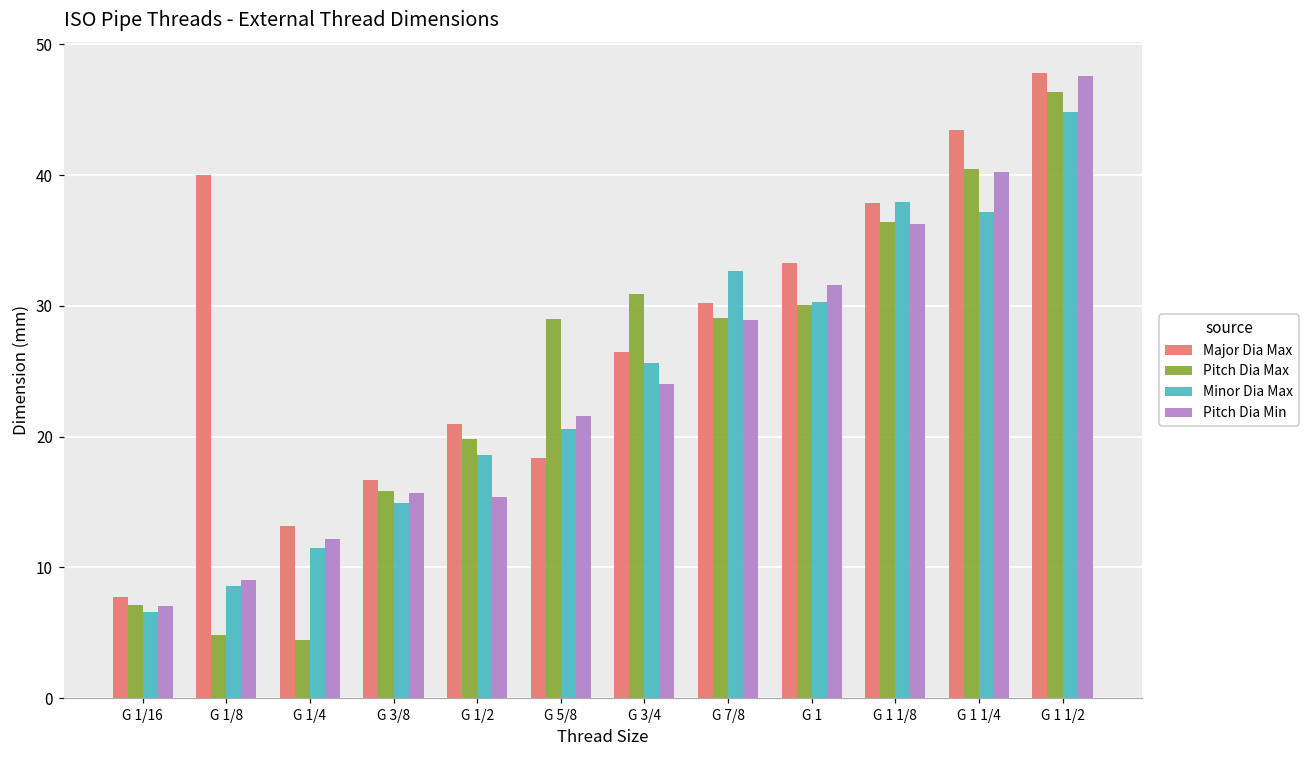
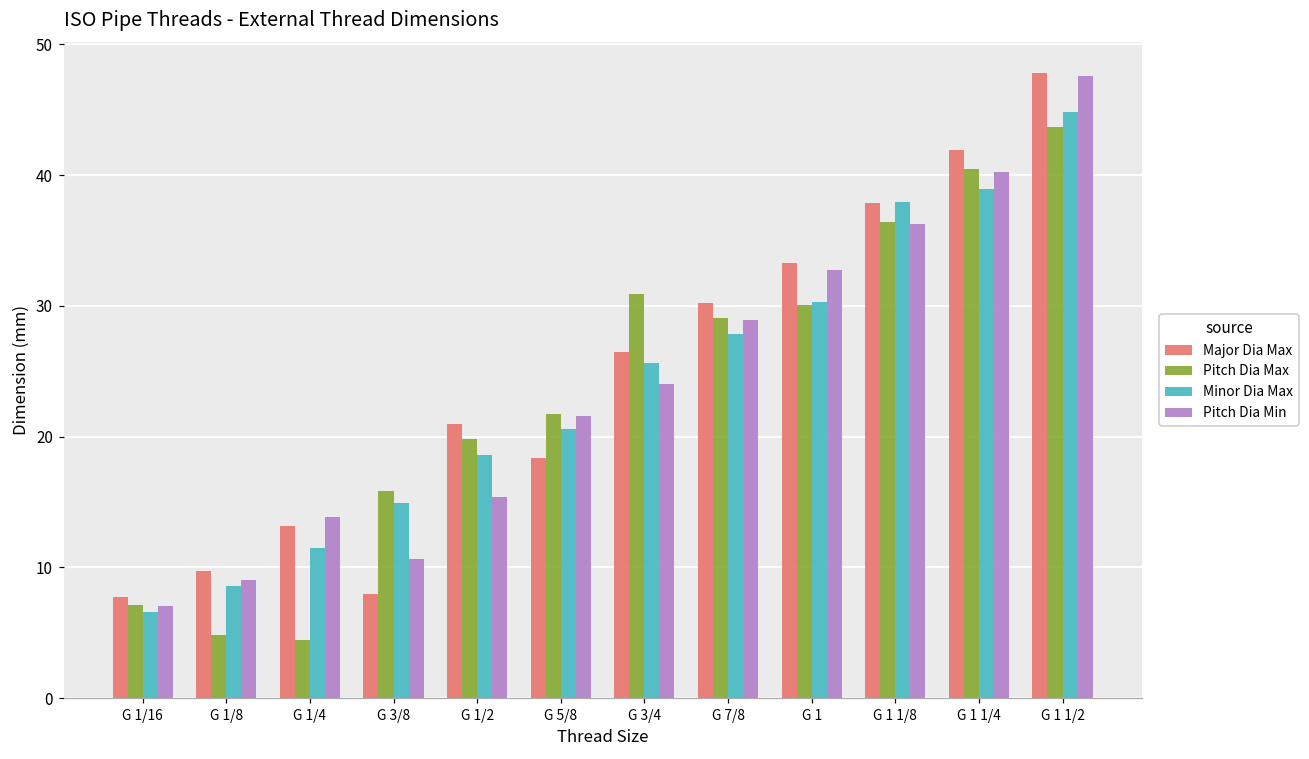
Major Dia Max, G 1/8: 40.0 -> 9.7
Pitch Dia Min, G 1/4: 12.2 -> 13.8
Major Dia Max, G 3/8: 16.7 -> 8.0
Pitch Dia Min, G 3/8: 15.7 -> 10.6
Pitch Dia Max, G 5/8: 29.0 -> 21.7
Minor Dia Max, G 7/8: 32.7 -> 27.9
Pitch Dia Min, G 1: 31.6 -> 32.7
Major Dia Max, G 1 1/4: 43.5 -> 41.9
Minor Dia Max, G 1 1/4: 37.2 -> 39.0
Pitch Dia Max, G 1 1/2: 46.3 -> 43.6
